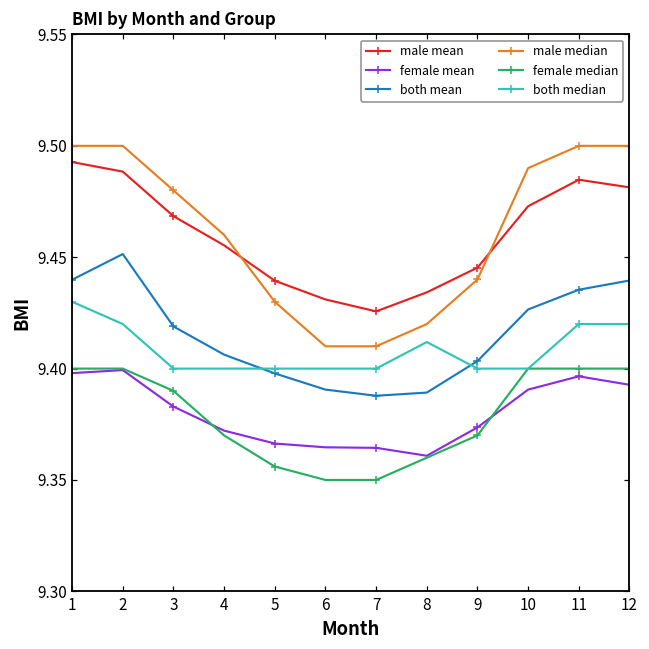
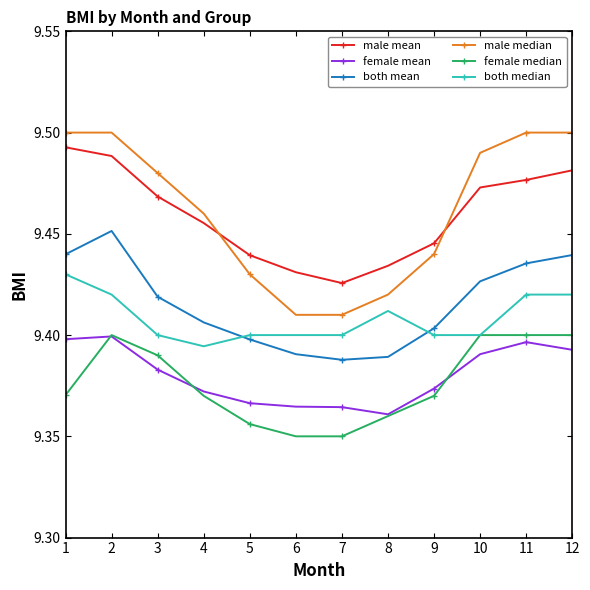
female median, 1: 9.400 -> 9.370
both median, 4: 9.400 -> 9.394
male mean, 11: 9.485 -> 9.477
